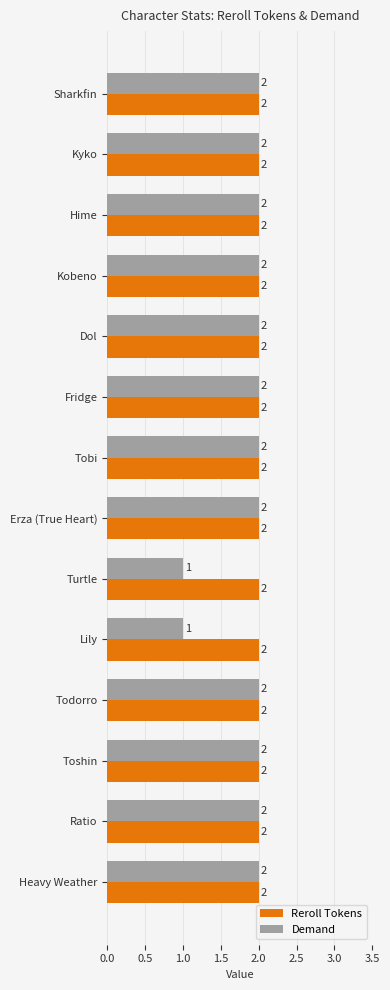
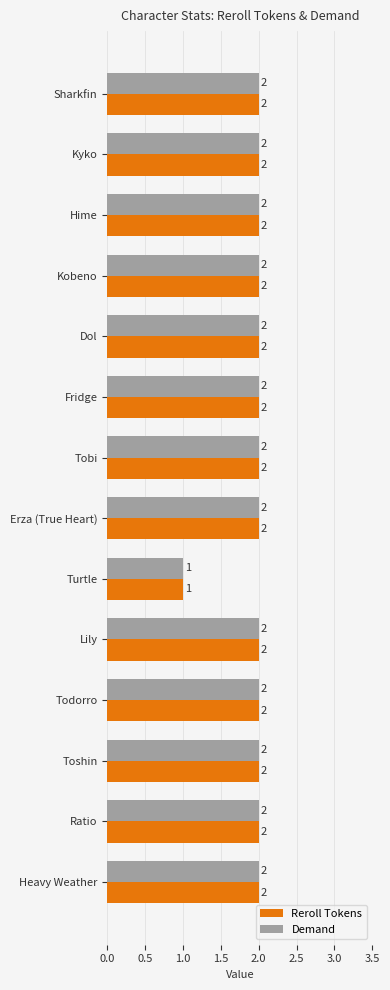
Reroll Tokens, Turtle: 2 -> 1
Demand, Lily: 1 -> 2
